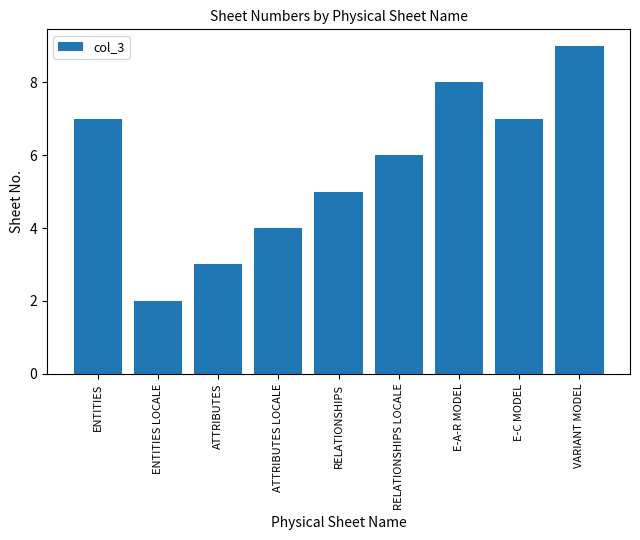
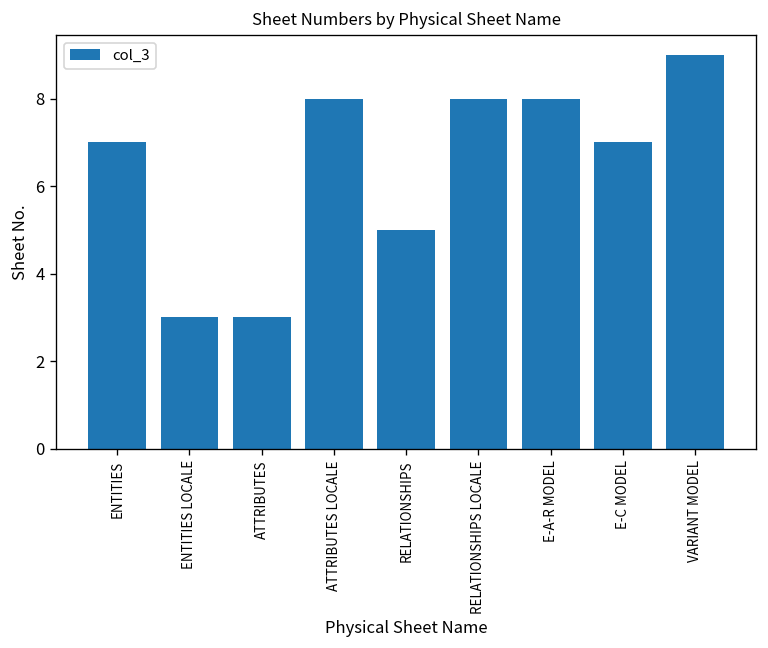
ENTITIES LOCALE: 2 -> 3
ATTRIBUTES LOCALE: 4 -> 8
RELATIONSHIPS LOCALE: 6 -> 8
